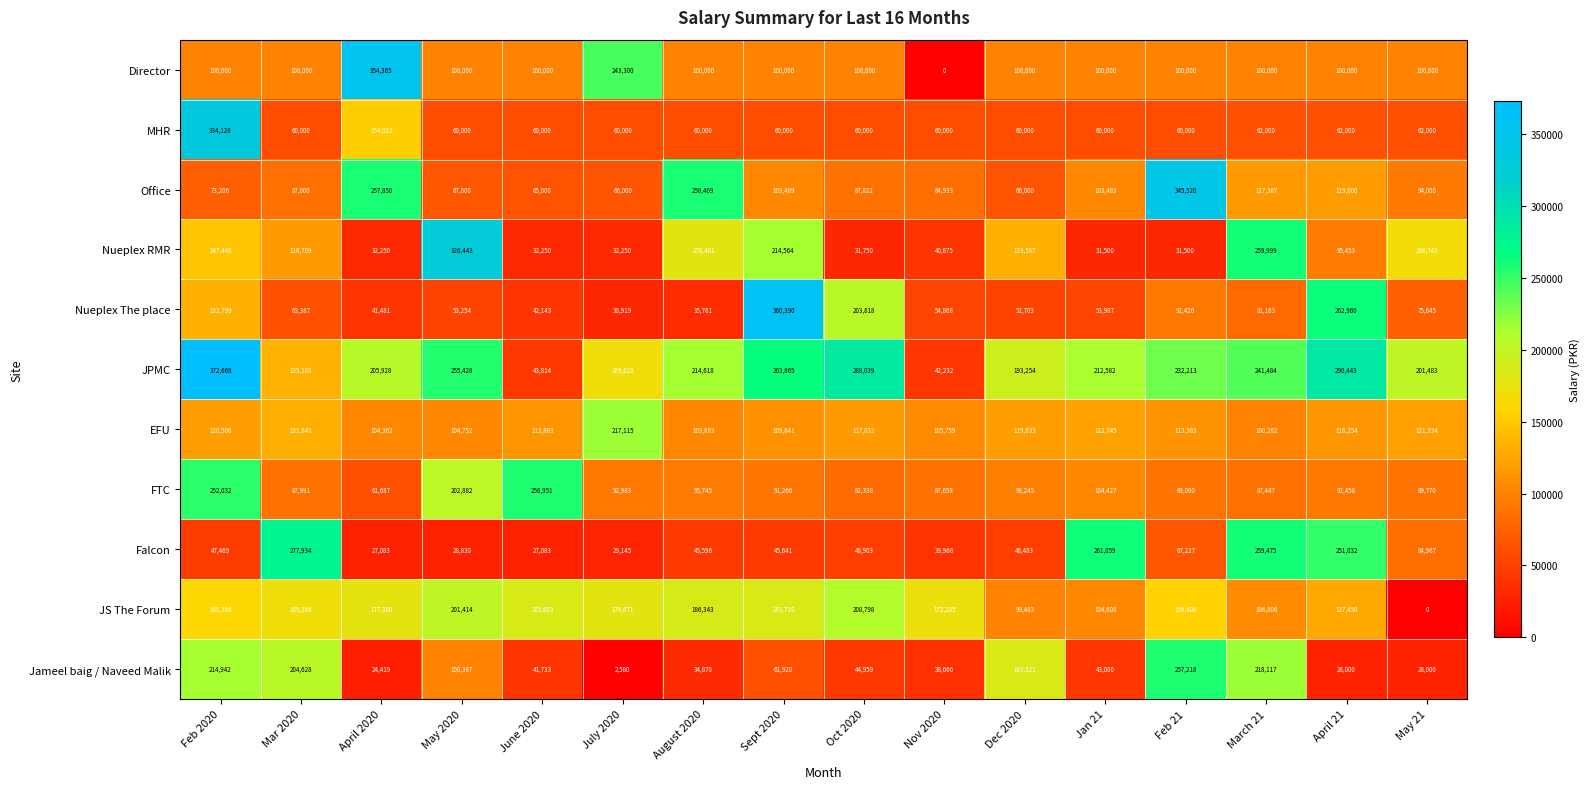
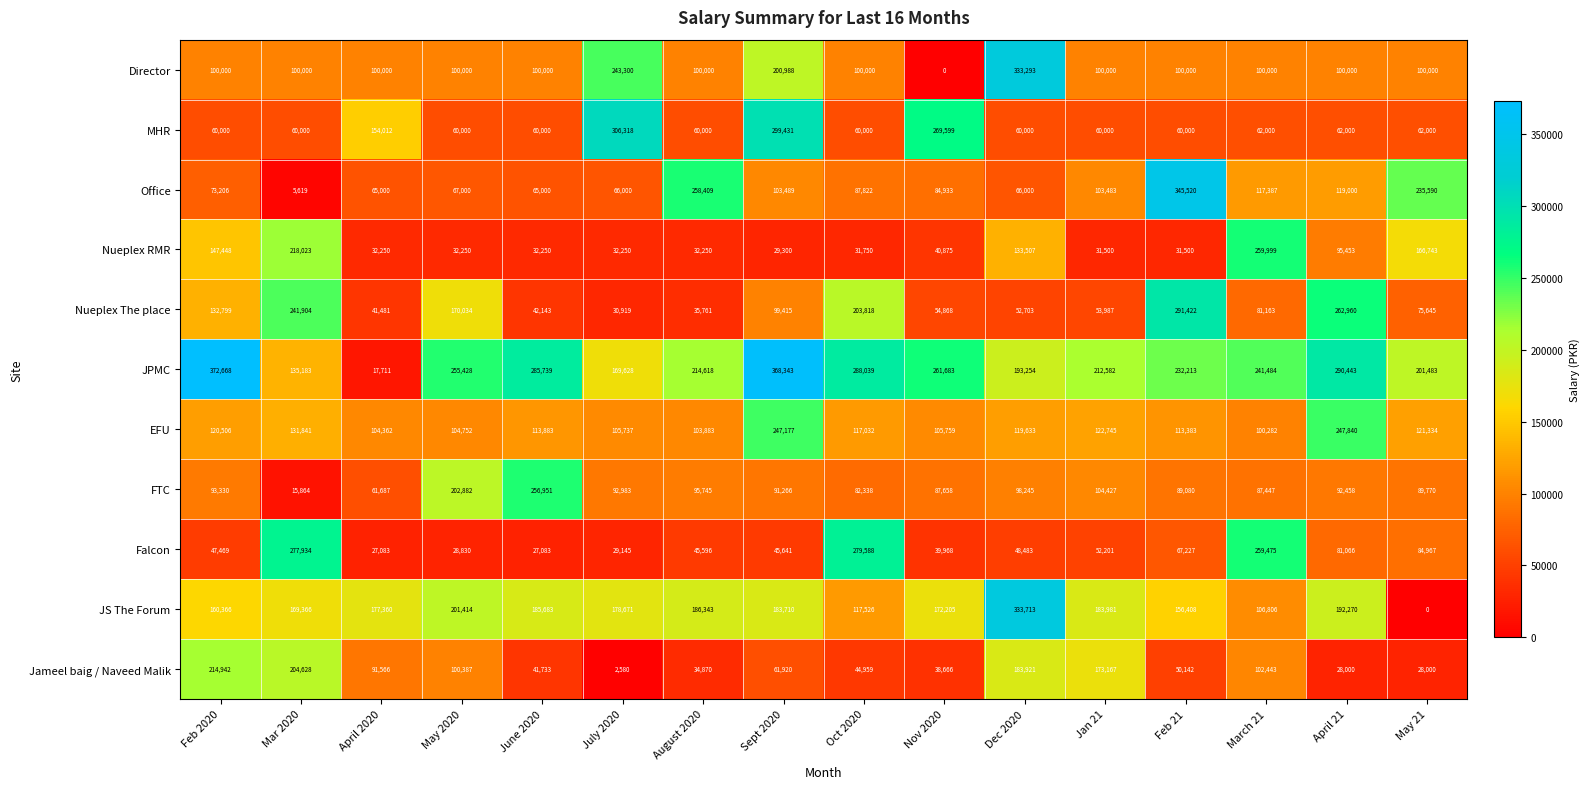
Director, April 2020: 354,365 -> 100,000
Director, Sept 2020: 100,000 -> 200,988
Director, Dec 2020: 100,000 -> 333,293
MHR, Feb 2020: 334,128 -> 60,000
MHR, July 2020: 60,000 -> 306,318
MHR, Sept 2020: 60,000 -> 299,431
MHR, Nov 2020: 60,000 -> 269,599
Office, Mar 2020: 87,000 -> 5,619
Office, April 2020: 257,850 -> 65,000
Office, May 21: 94,000 -> 235,590
Nueplex RMR, Mar 2020: 116,709 -> 218,023
Nueplex RMR, May 2020: 326,443 -> 32,250
Nueplex RMR, August 2020: 178,461 -> 32,250
Nueplex RMR, Sept 2020: 214,564 -> 29,300
Nueplex The place, Mar 2020: 63,387 -> 241,904
Nueplex The place, May 2020: 53,254 -> 170,034
Nueplex The place, Sept 2020: 360,390 -> 99,415
Nueplex The place, Feb 21: 92,420 -> 291,422
JPMC, April 2020: 205,928 -> 17,711
JPMC, June 2020: 43,814 -> 285,739
JPMC, Sept 2020: 263,865 -> 368,343
JPMC, Nov 2020: 42,232 -> 261,683
EFU, July 2020: 217,115 -> 105,737
EFU, Sept 2020: 109,841 -> 247,177
EFU, April 21: 116,254 -> 247,840
FTC, Feb 2020: 252,032 -> 93,330
FTC, Mar 2020: 87,991 -> 15,864
Falcon, Oct 2020: 48,903 -> 279,588
Falcon, Jan 21: 261,059 -> 52,201
Falcon, April 21: 251,032 -> 81,066
JS The Forum, Oct 2020: 208,798 -> 117,526
JS The Forum, Dec 2020: 99,483 -> 333,713
JS The Forum, Jan 21: 104,608 -> 183,981
JS The Forum, April 21: 127,450 -> 192,270
Jameel baig / Naveed Malik, April 2020: 24,419 -> 91,566
Jameel baig / Naveed Malik, Jan 21: 43,000 -> 173,167
Jameel baig / Naveed Malik, Feb 21: 257,218 -> 50,142
Jameel baig / Naveed Malik, March 21: 218,117 -> 102,443
